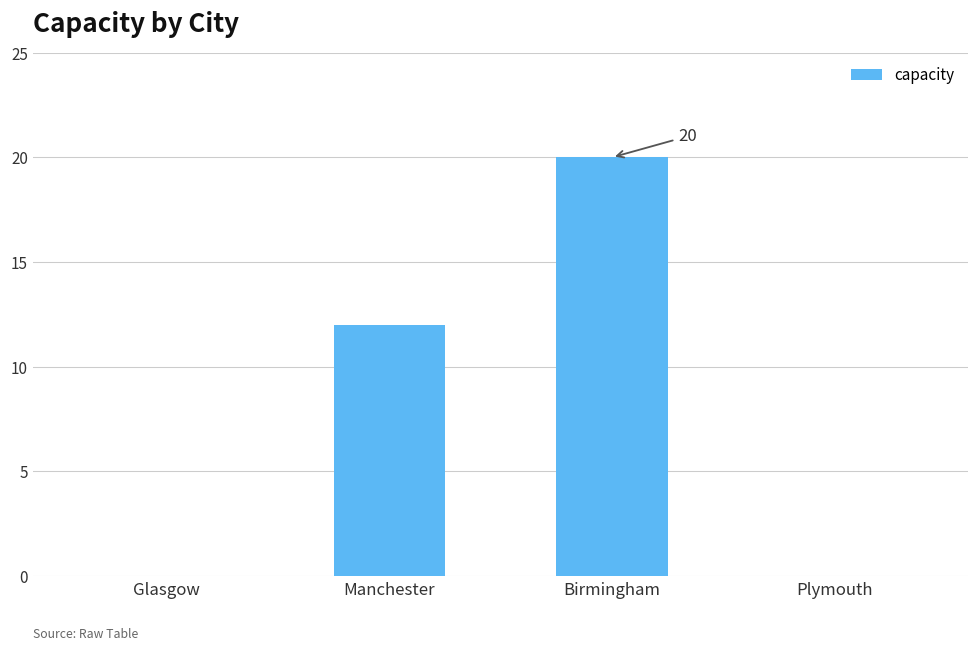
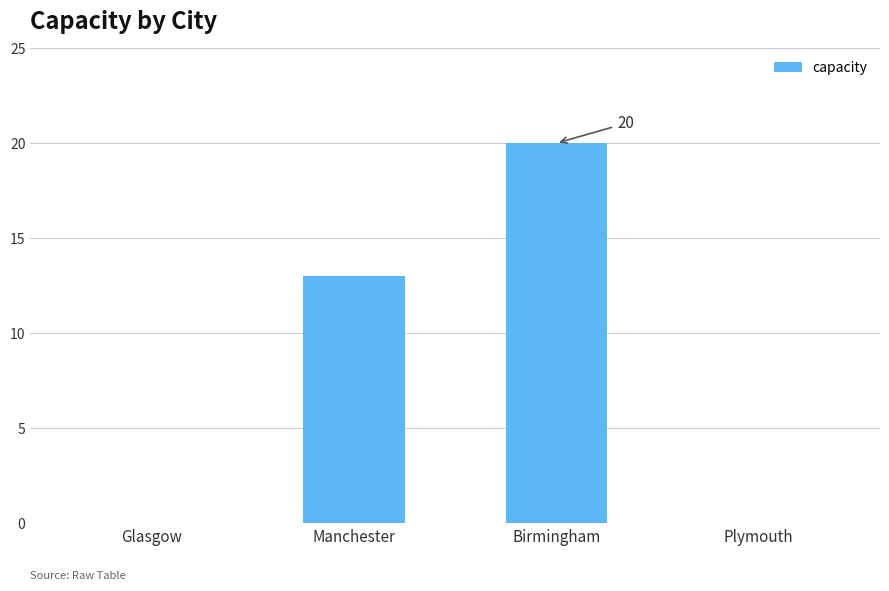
Manchester: 12 -> 13
